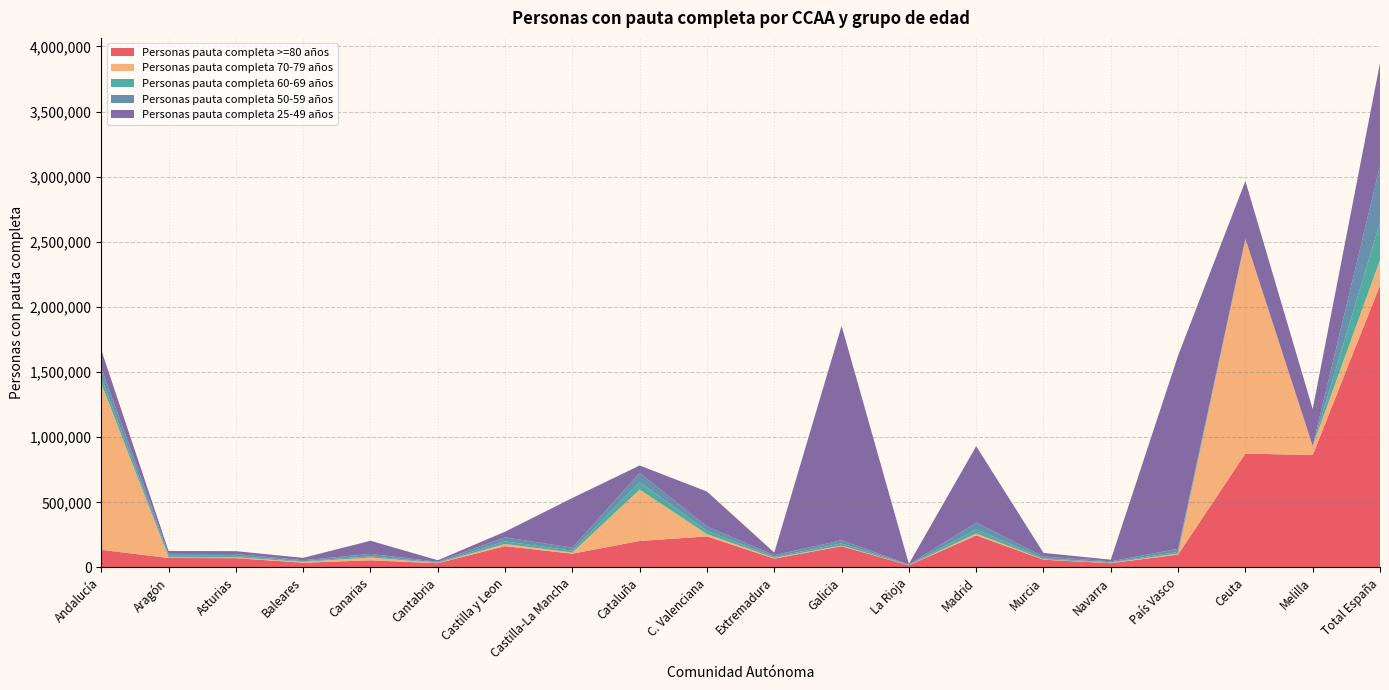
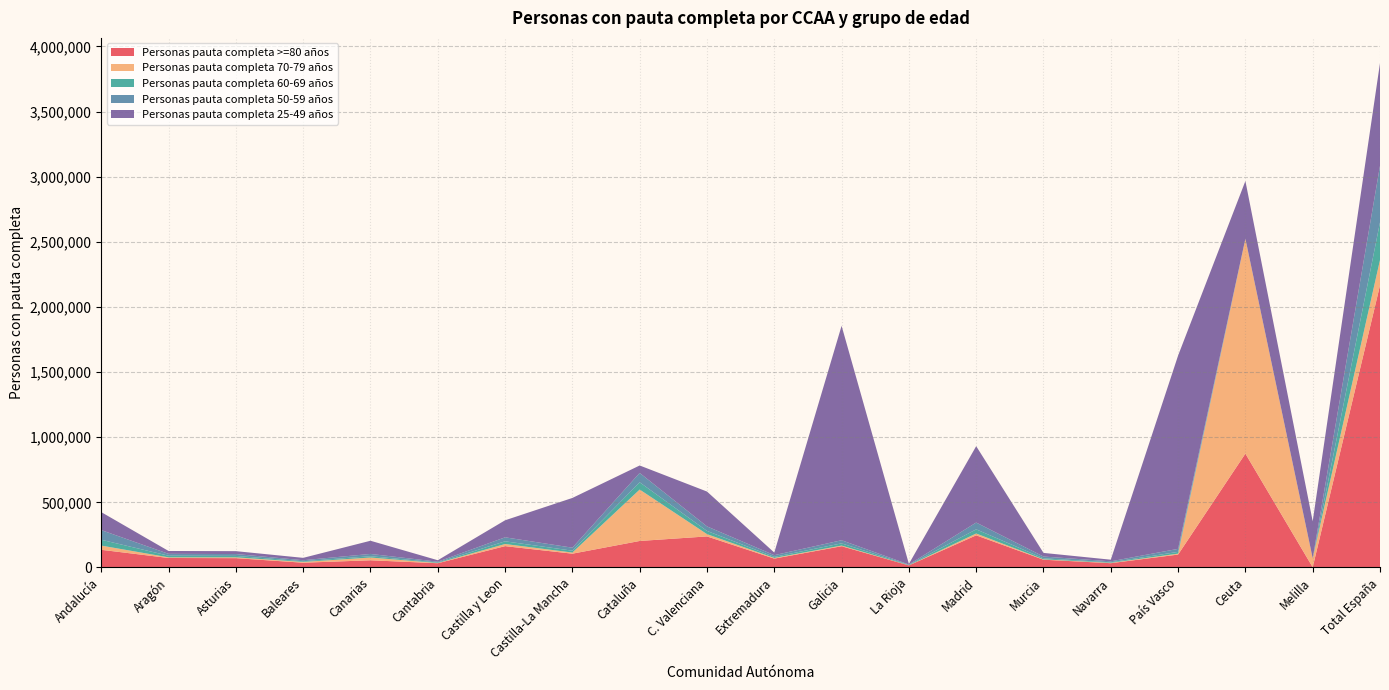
Personas pauta completa 70-79 años, Andalucía: 1,280,000 -> 30,000
Personas pauta completa 25-49 años, Castilla y Leon: 40,000 -> 130,000
Personas pauta completa >=80 años, Melilla: 860,000 -> 0
